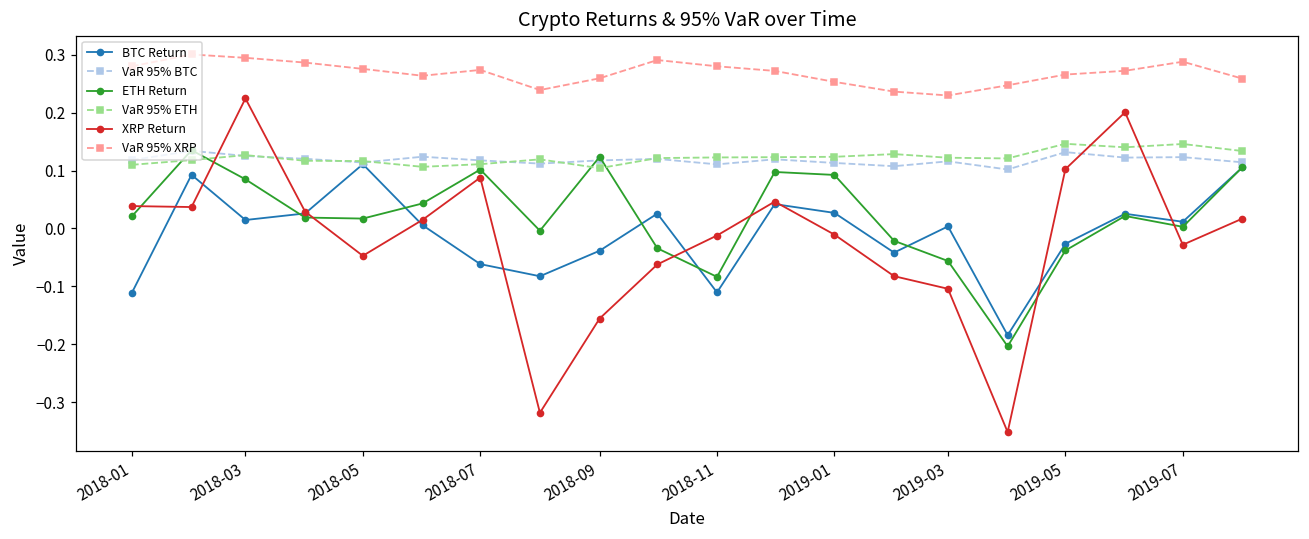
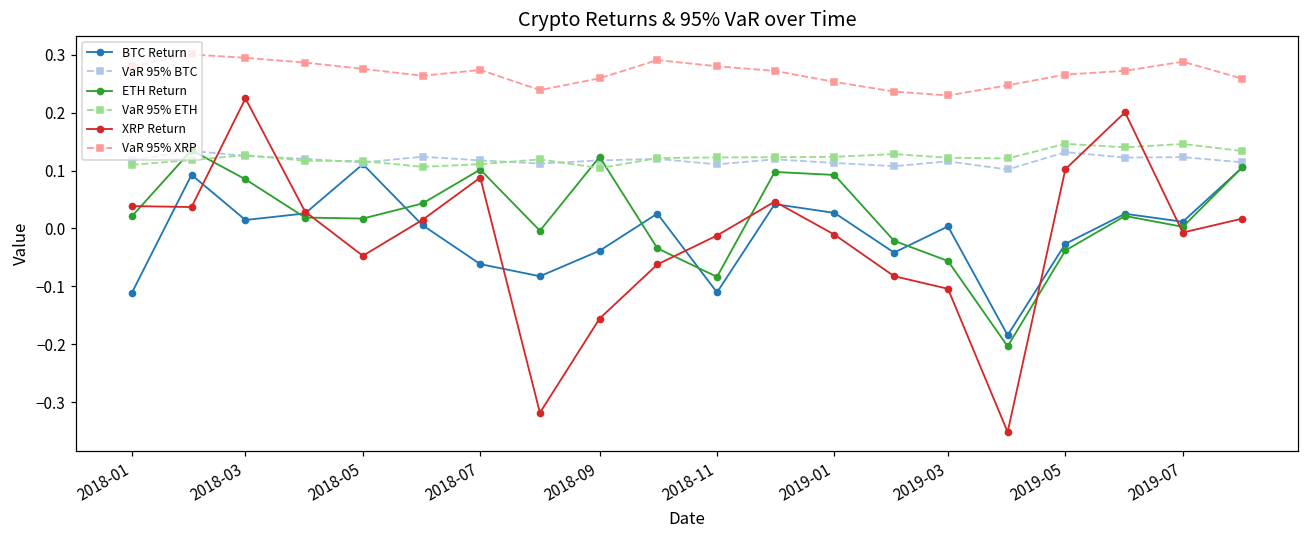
XRP Return, 2019-07: -0.03 -> -0.01
